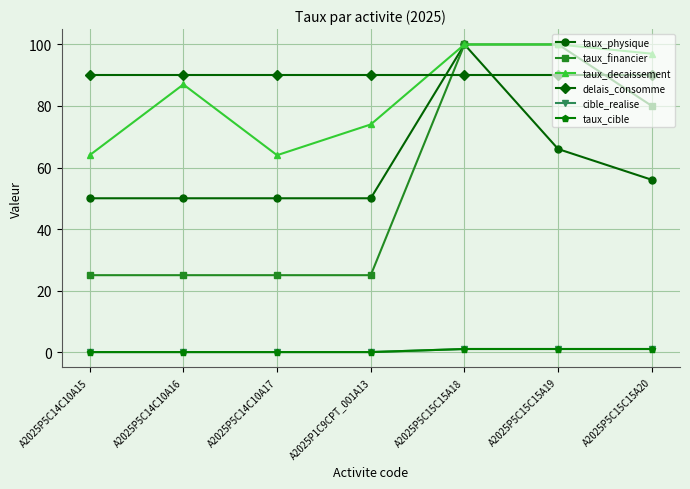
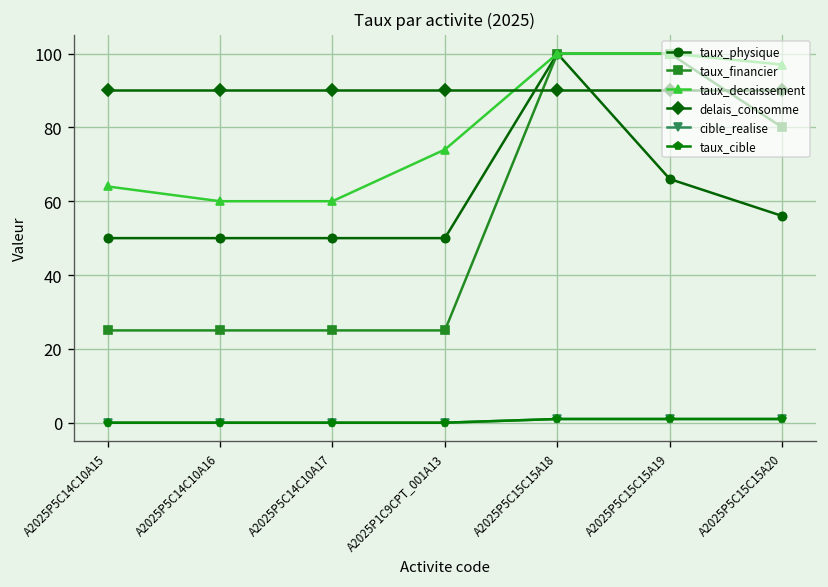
taux_decaissement, A2025P5C14C10A16: 87 -> 60
taux_decaissement, A2025P5C14C10A17: 64 -> 60
